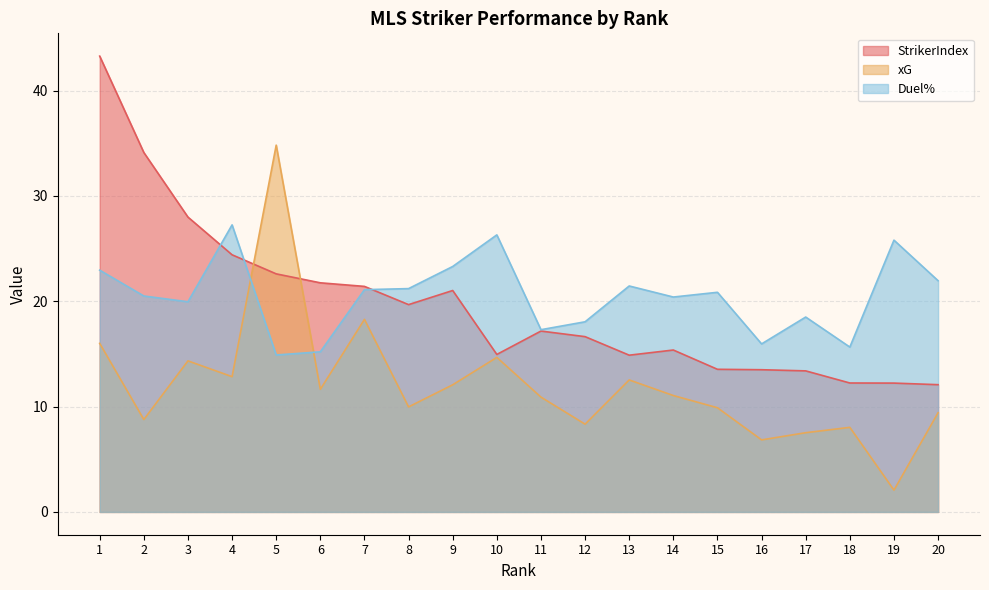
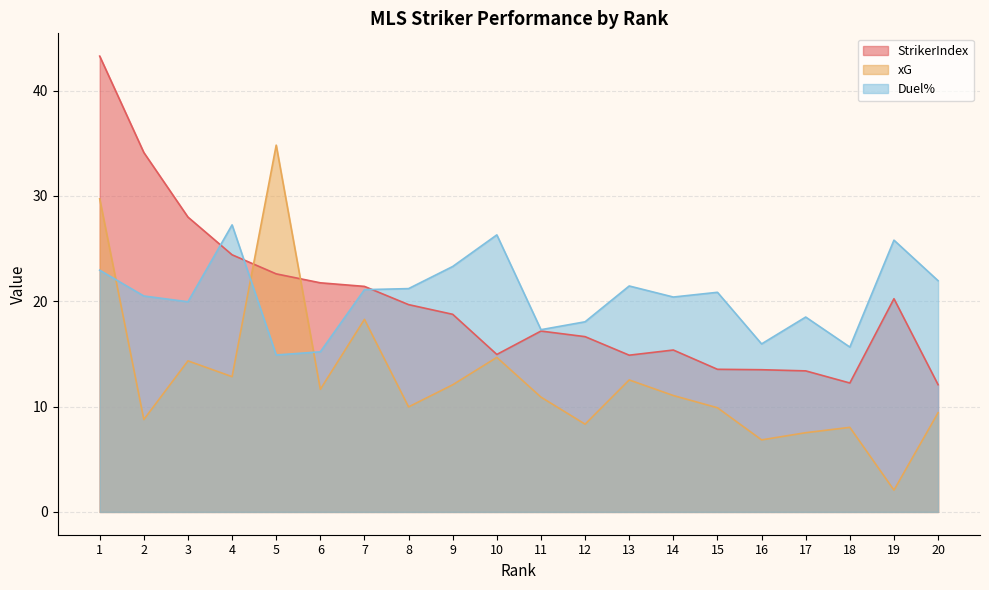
xG, 1: 16.0 -> 29.7
StrikerIndex, 9: 21.0 -> 18.8
StrikerIndex, 19: 12.2 -> 20.2
